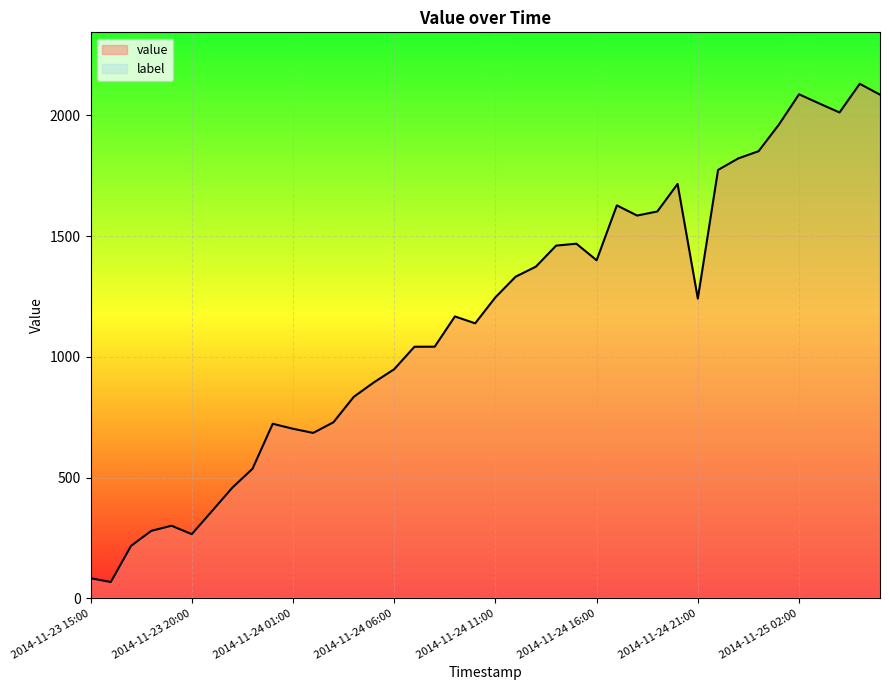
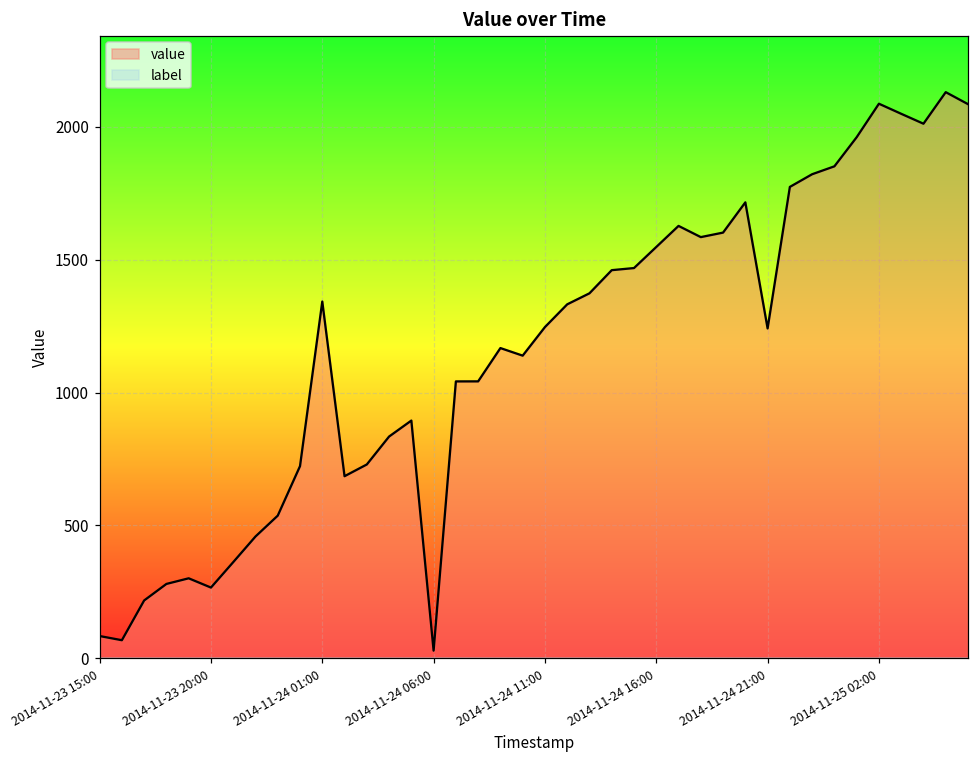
value, 2014-11-24 01:00: 700 -> 1340
value, 2014-11-24 06:00: 950 -> 30
value, 2014-11-24 16:00: 1400 -> 1550
